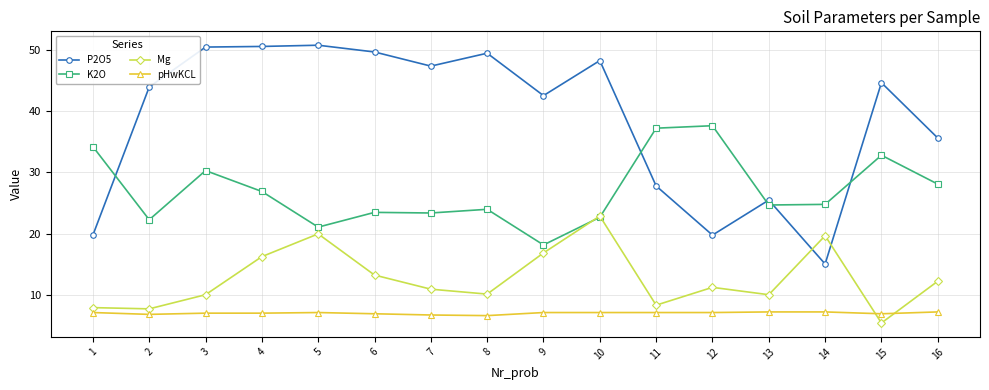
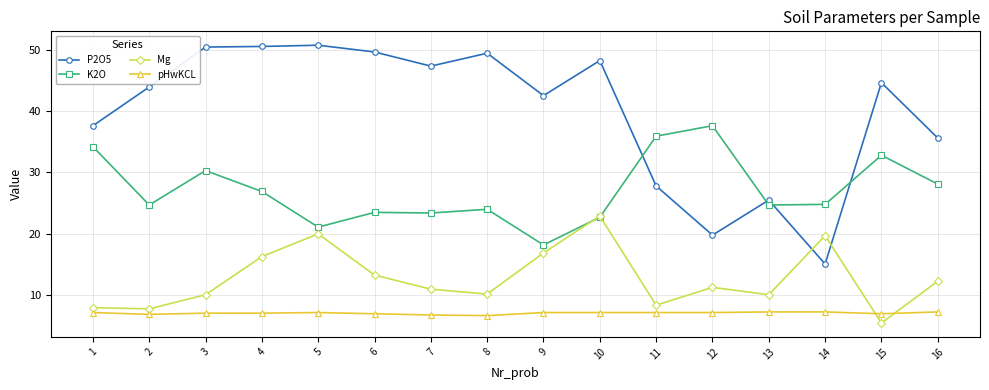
P2O5, 1: 20 -> 38
K2O, 2: 22 -> 25
K2O, 11: 37 -> 36
